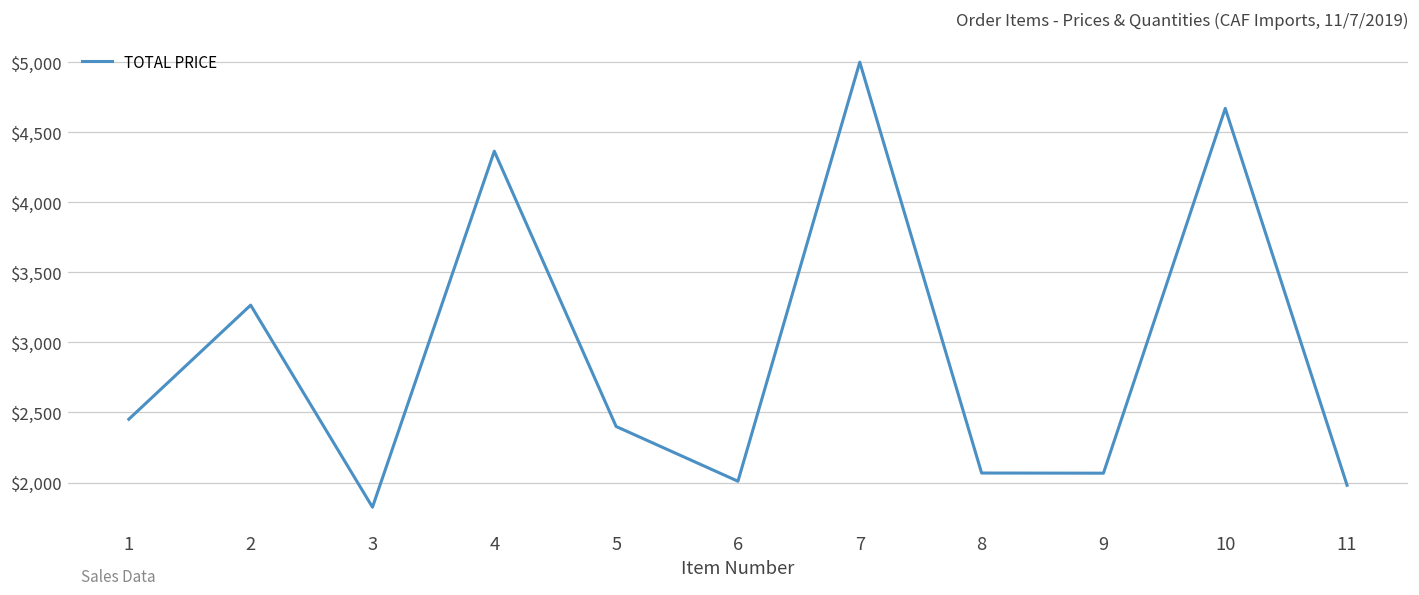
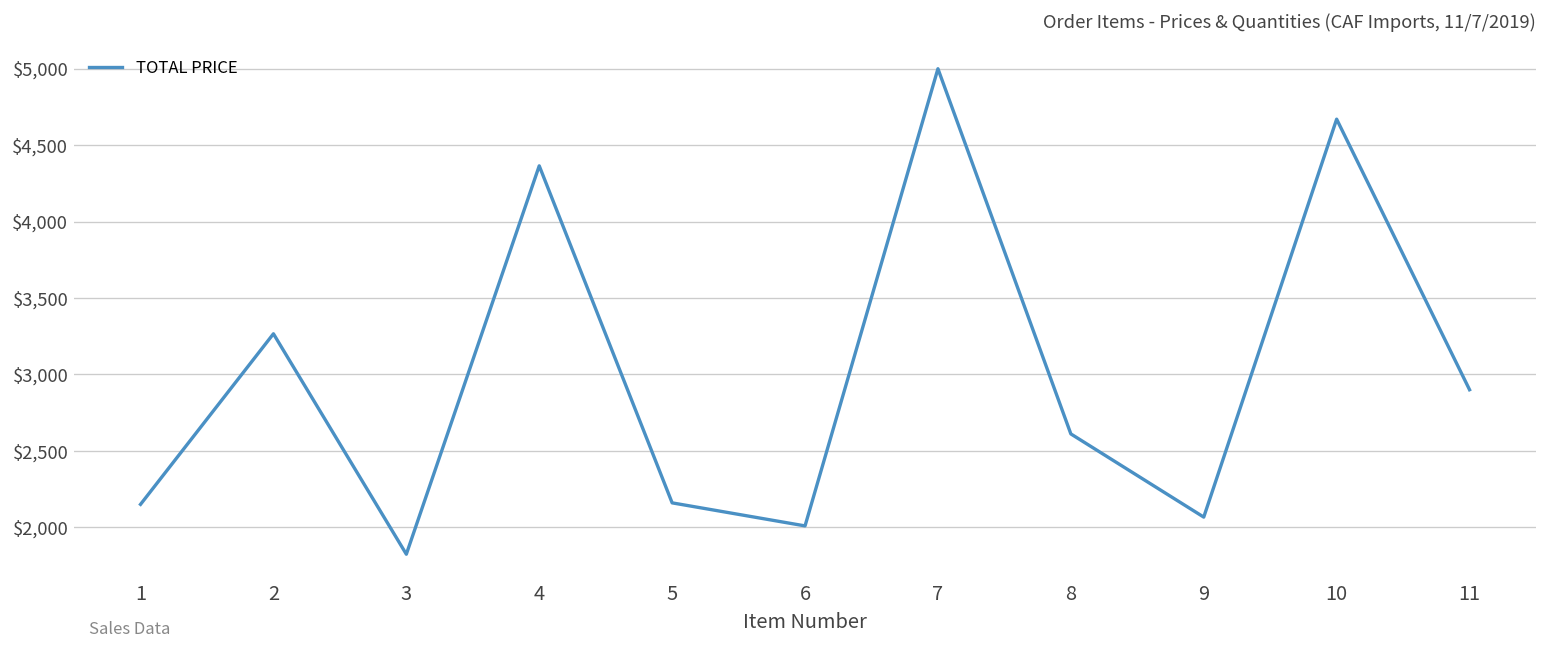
1: $2,450 -> $2,150
5: $2,400 -> $2,160
8: $2,070 -> $2,610
11: $1,980 -> $2,900
